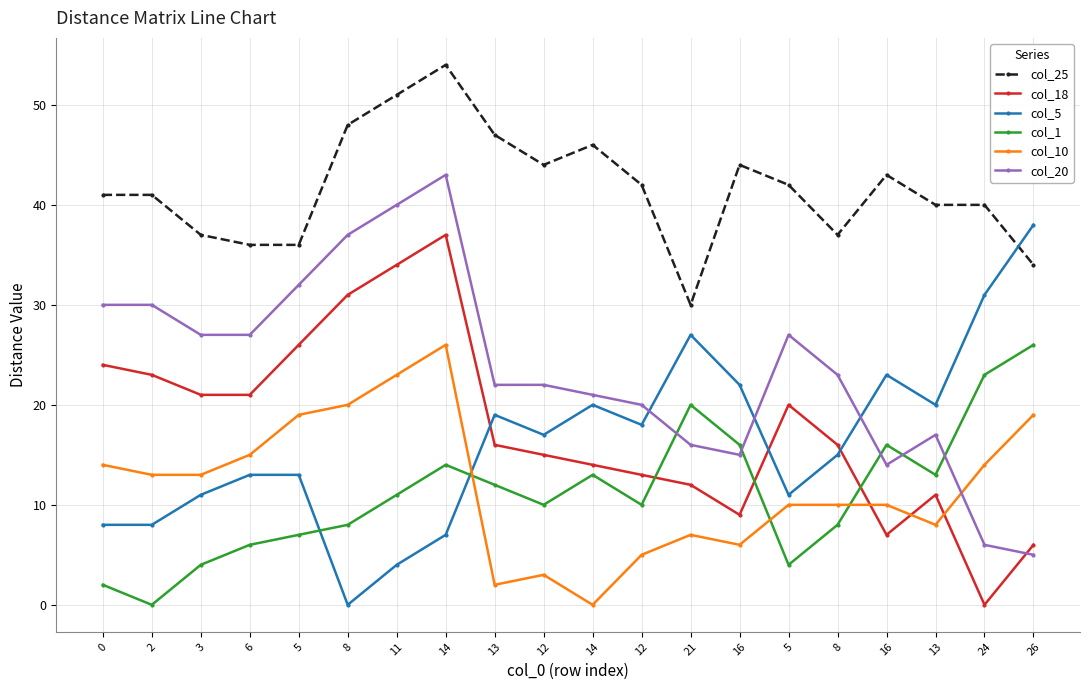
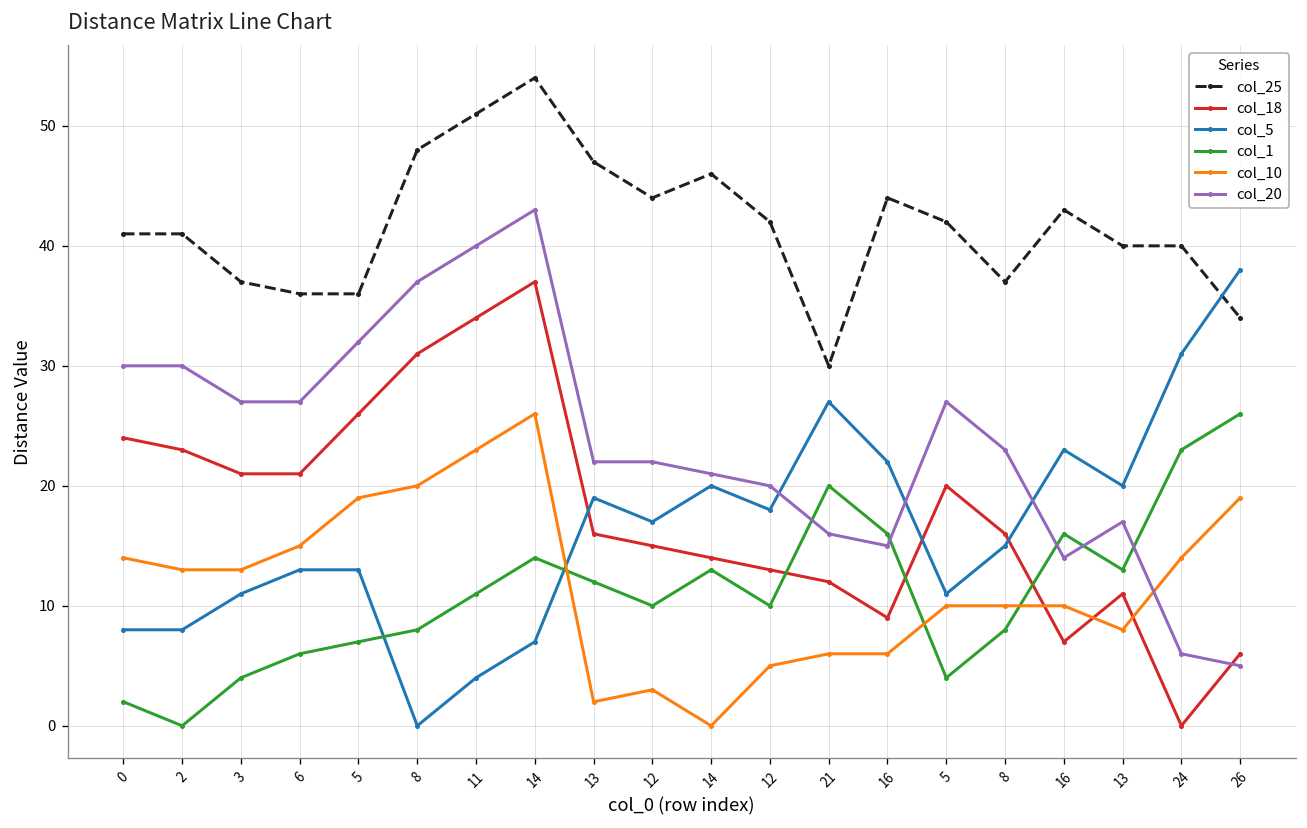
col_10, 21: 7 -> 6
